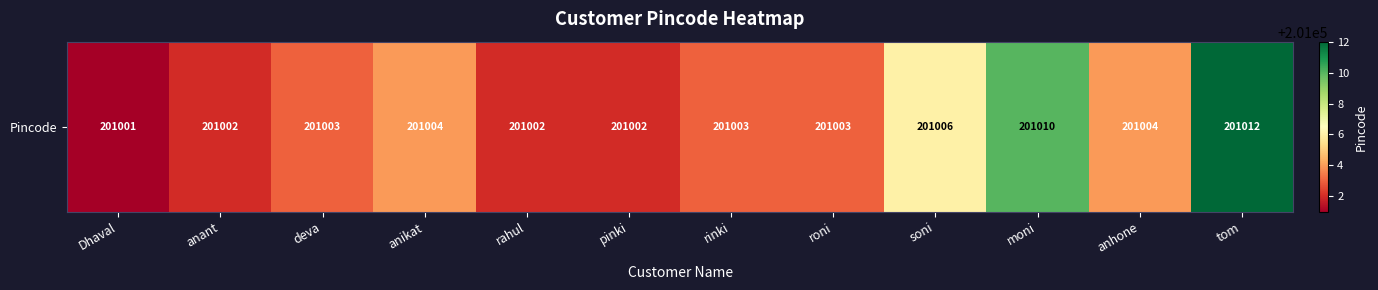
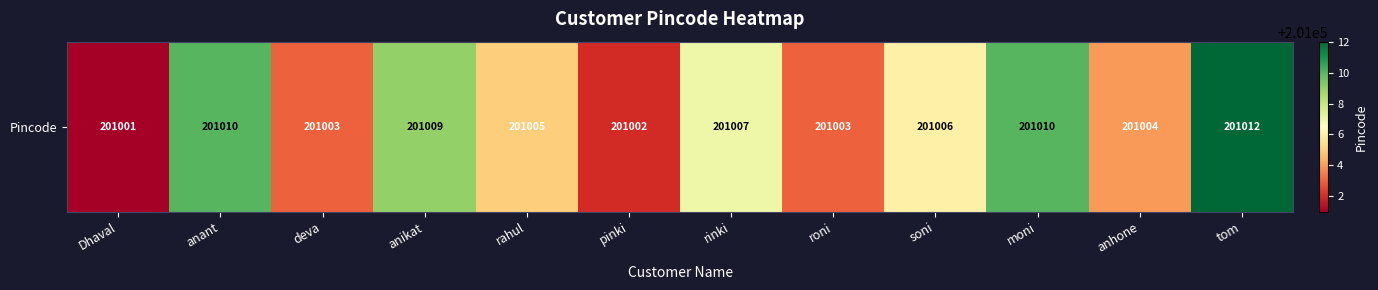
Pincode, anant: 201002 -> 201010
Pincode, anikat: 201004 -> 201009
Pincode, rahul: 201002 -> 201005
Pincode, rinki: 201003 -> 201007
